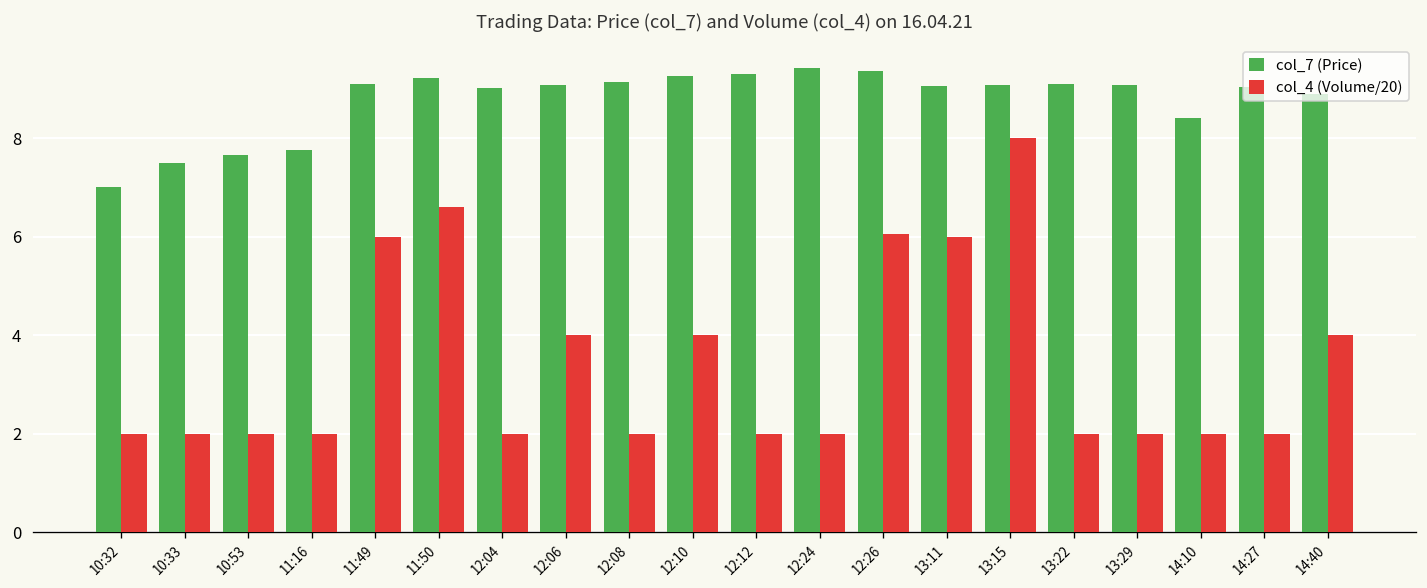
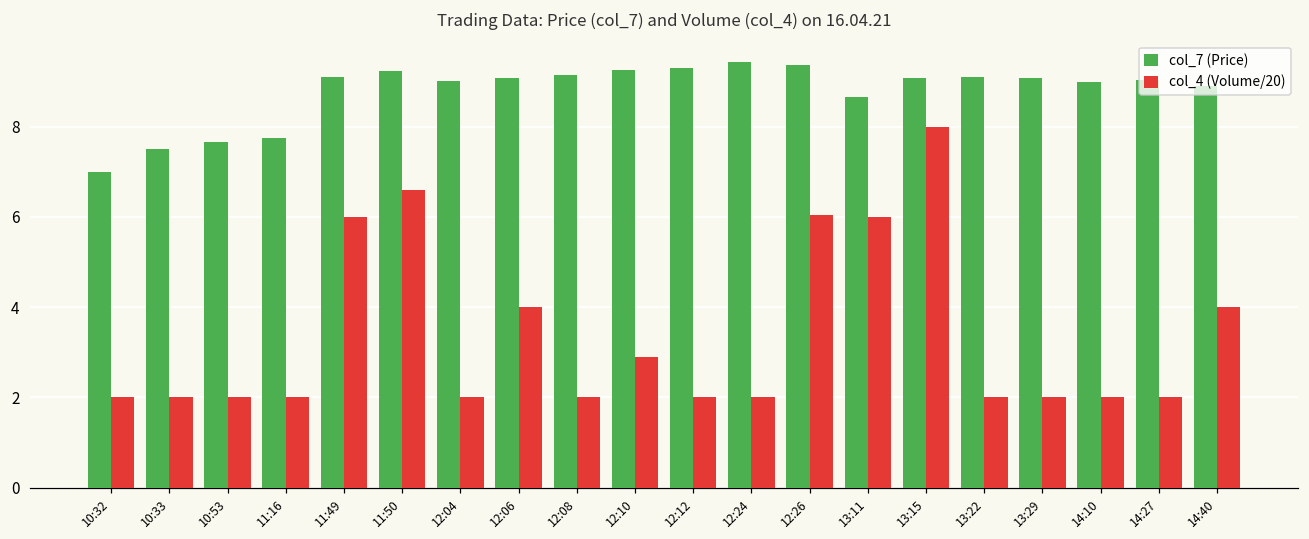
col_4 (Volume/20), 12:10: 4.0 -> 2.9
col_7 (Price), 13:11: 9.1 -> 8.7
col_7 (Price), 14:10: 8.4 -> 9.0
